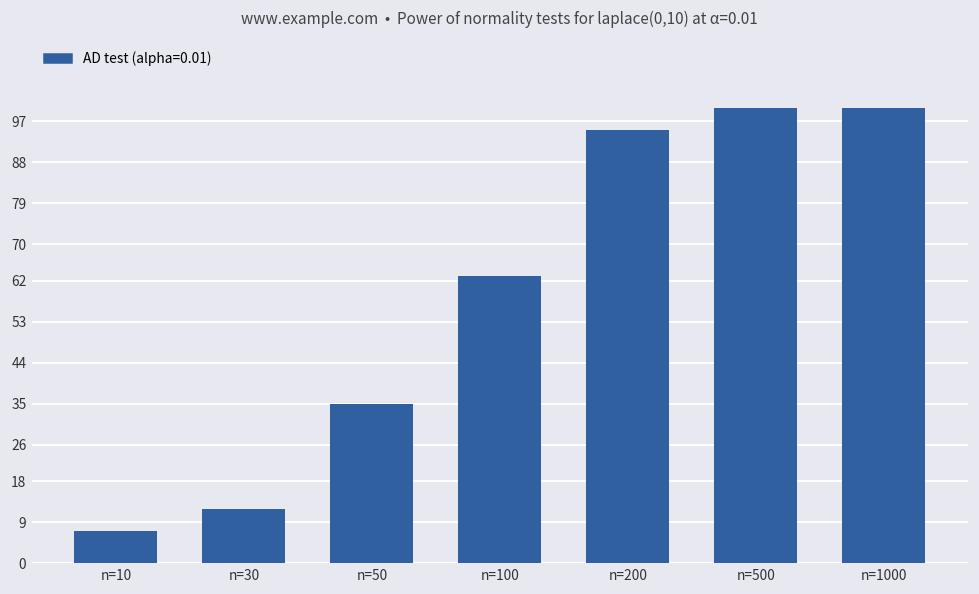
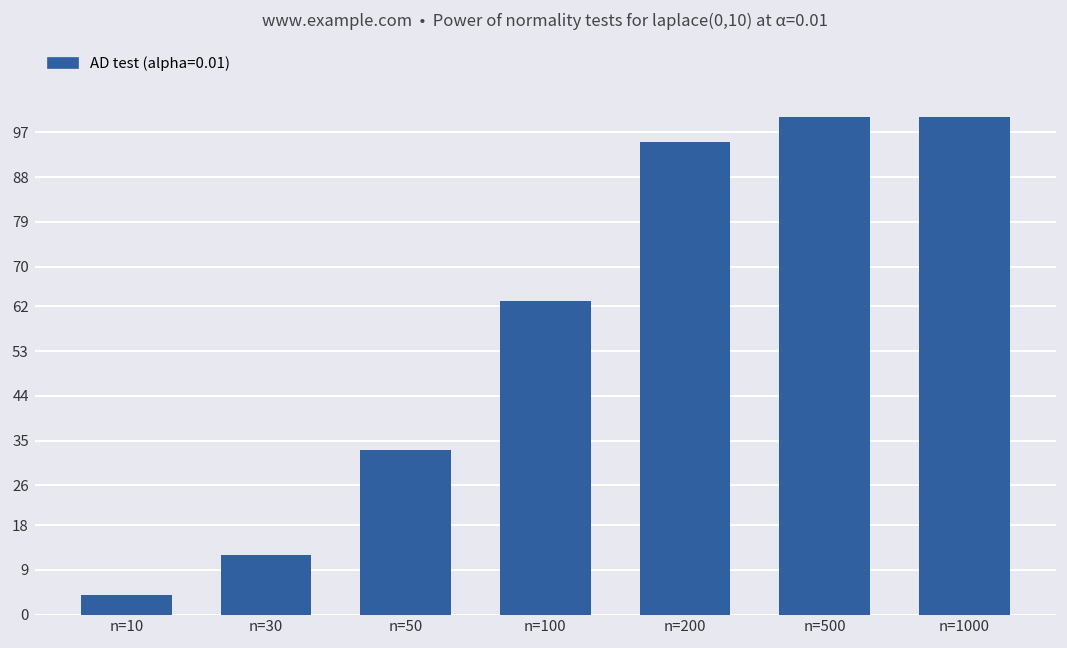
n=10: 7 -> 4
n=50: 35 -> 33
